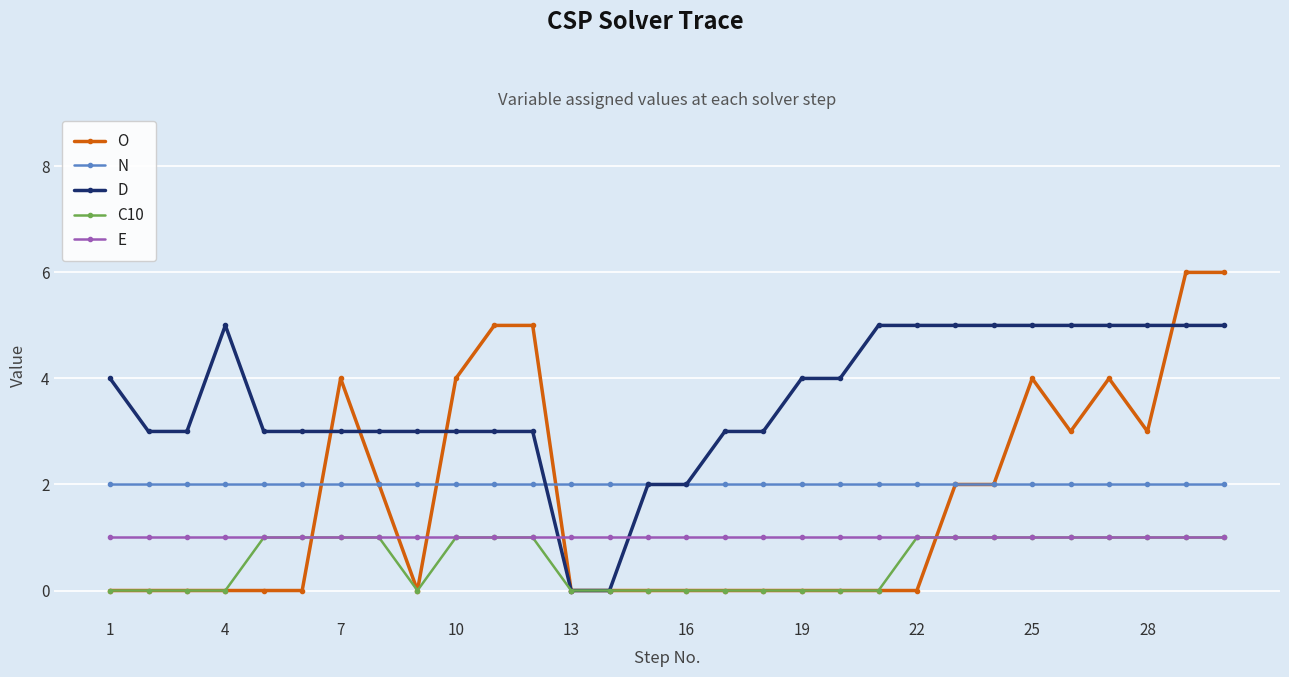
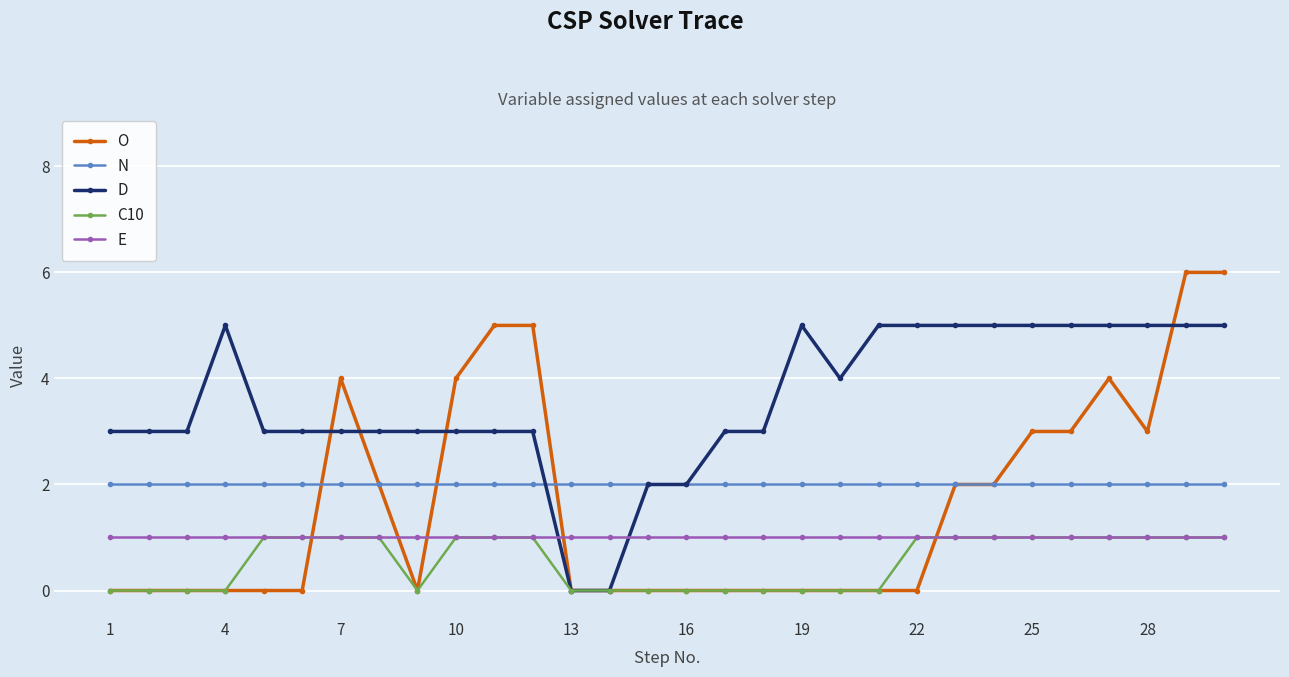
D, 1: 4 -> 3
D, 19: 4 -> 5
O, 25: 4 -> 3
